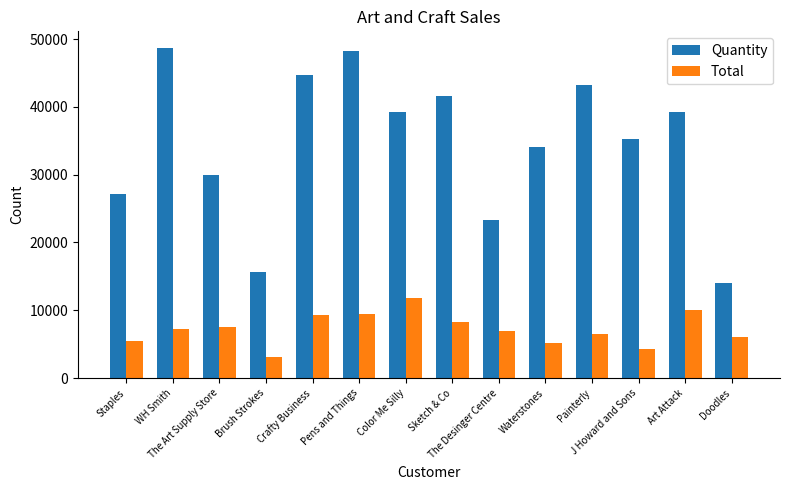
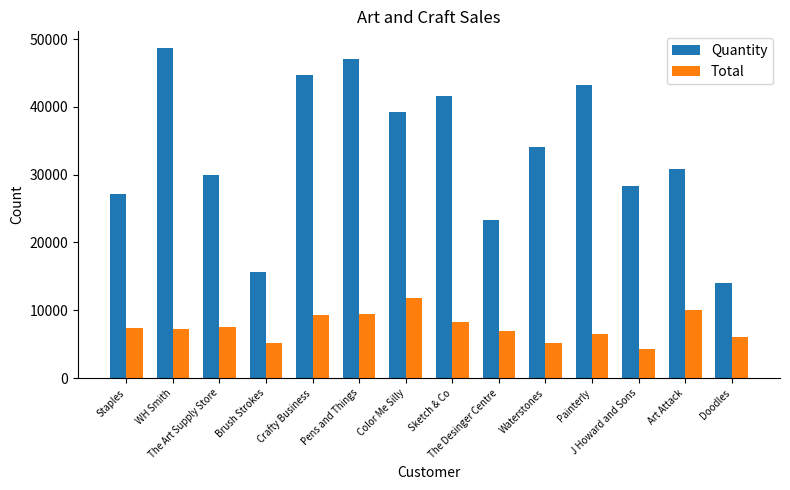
Total, Staples: 5000 -> 7000
Total, Brush Strokes: 3000 -> 5000
Quantity, Pens and Things: 48000 -> 47000
Quantity, J Howard and Sons: 35000 -> 28000
Quantity, Art Attack: 39000 -> 31000
